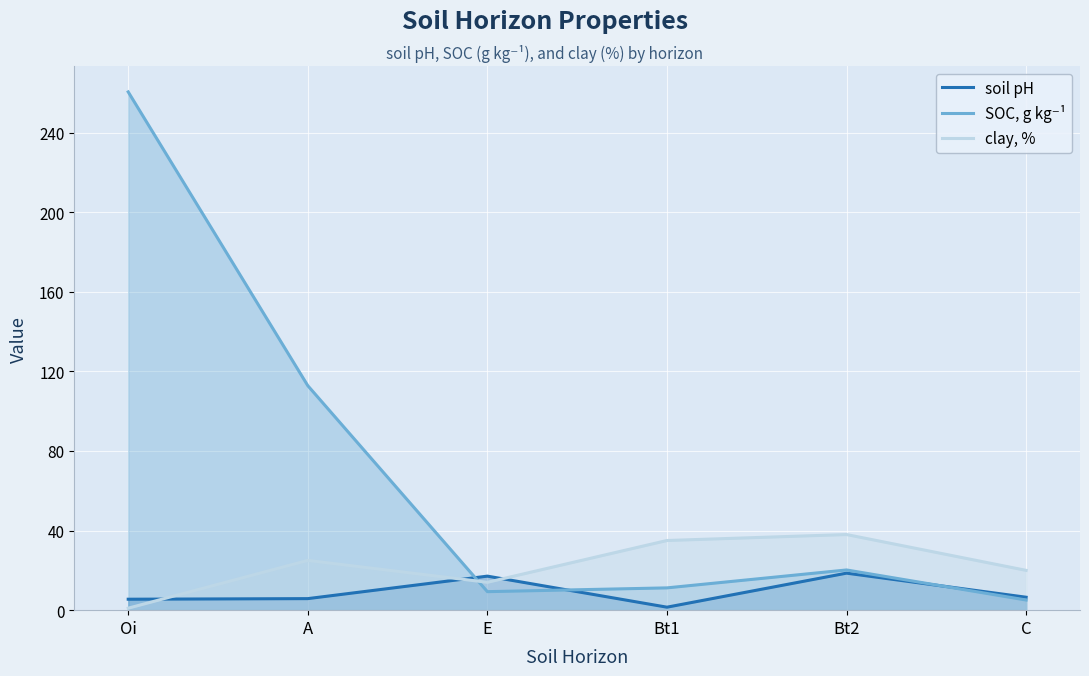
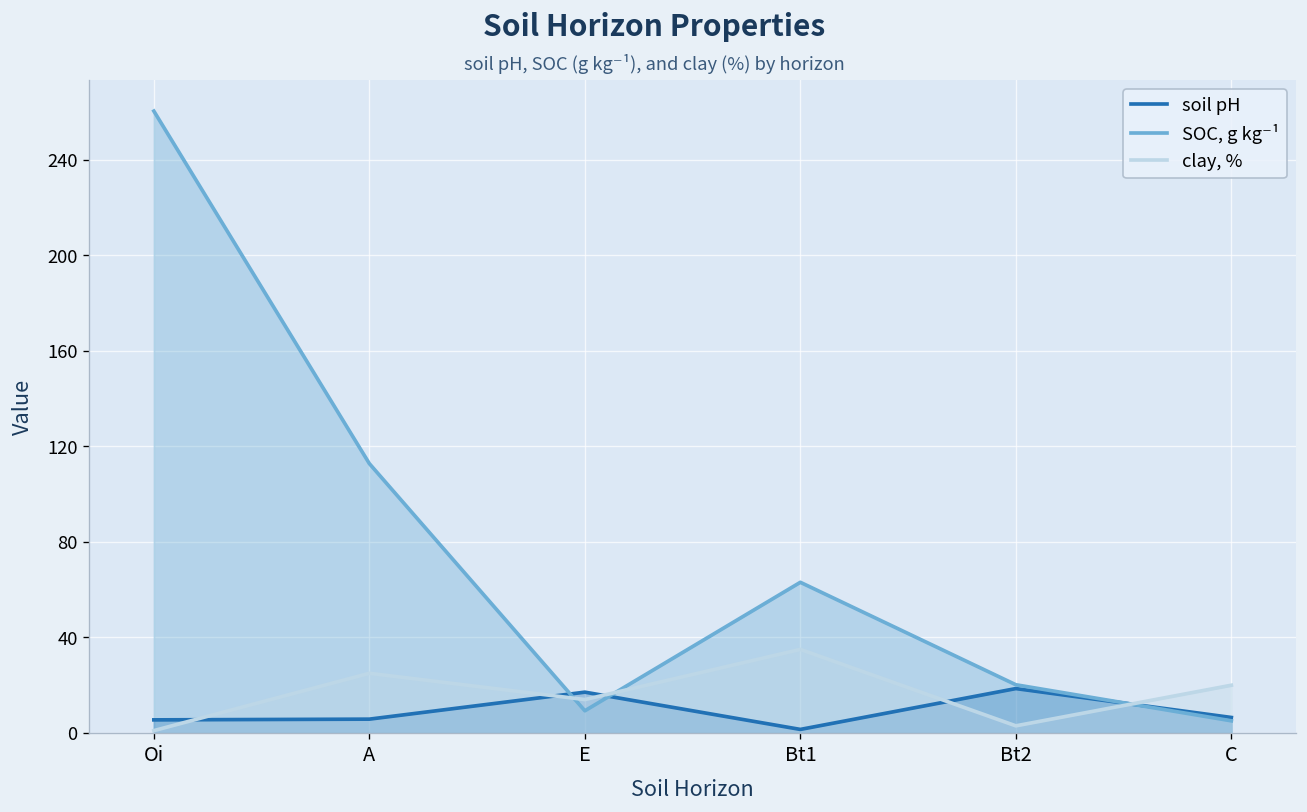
SOC, g kg⁻¹, Bt1: 11 -> 63
clay, %, Bt2: 38 -> 3
